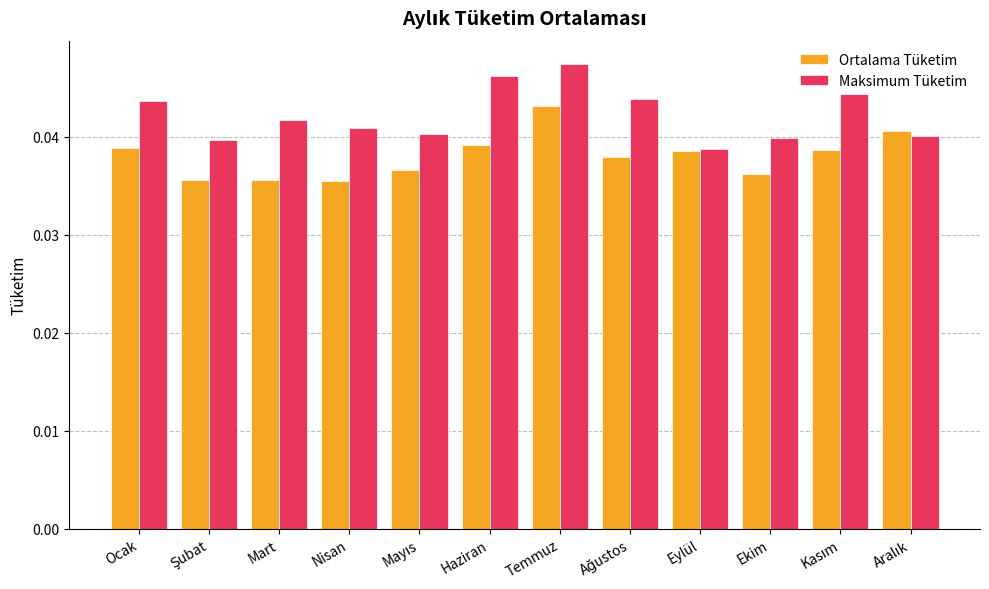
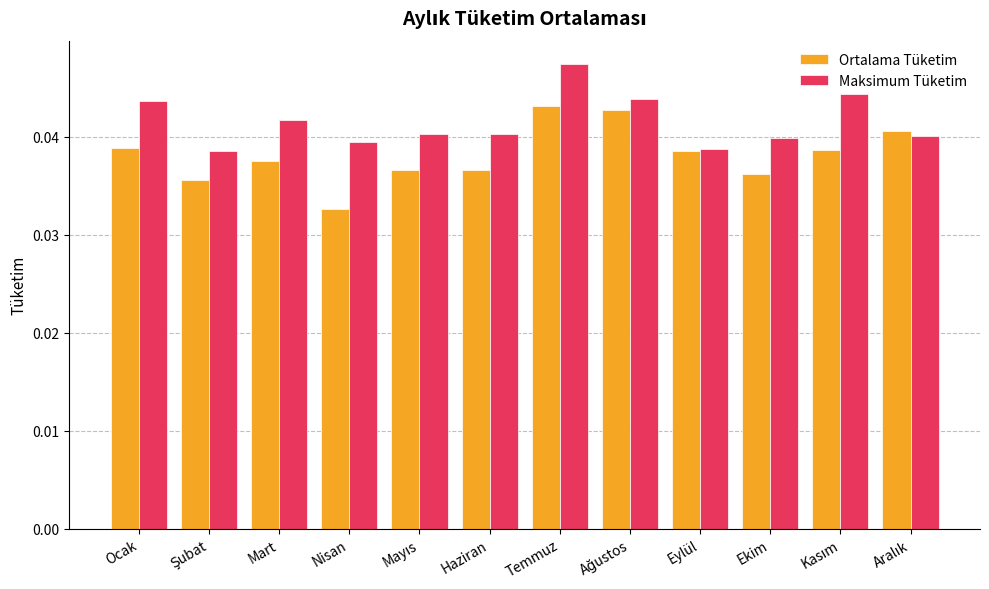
Maksimum Tüketim, Şubat: 0.040 -> 0.039
Ortalama Tüketim, Mart: 0.036 -> 0.037
Ortalama Tüketim, Nisan: 0.035 -> 0.033
Maksimum Tüketim, Nisan: 0.041 -> 0.039
Ortalama Tüketim, Haziran: 0.039 -> 0.037
Maksimum Tüketim, Haziran: 0.046 -> 0.040
Ortalama Tüketim, Ağustos: 0.038 -> 0.043
